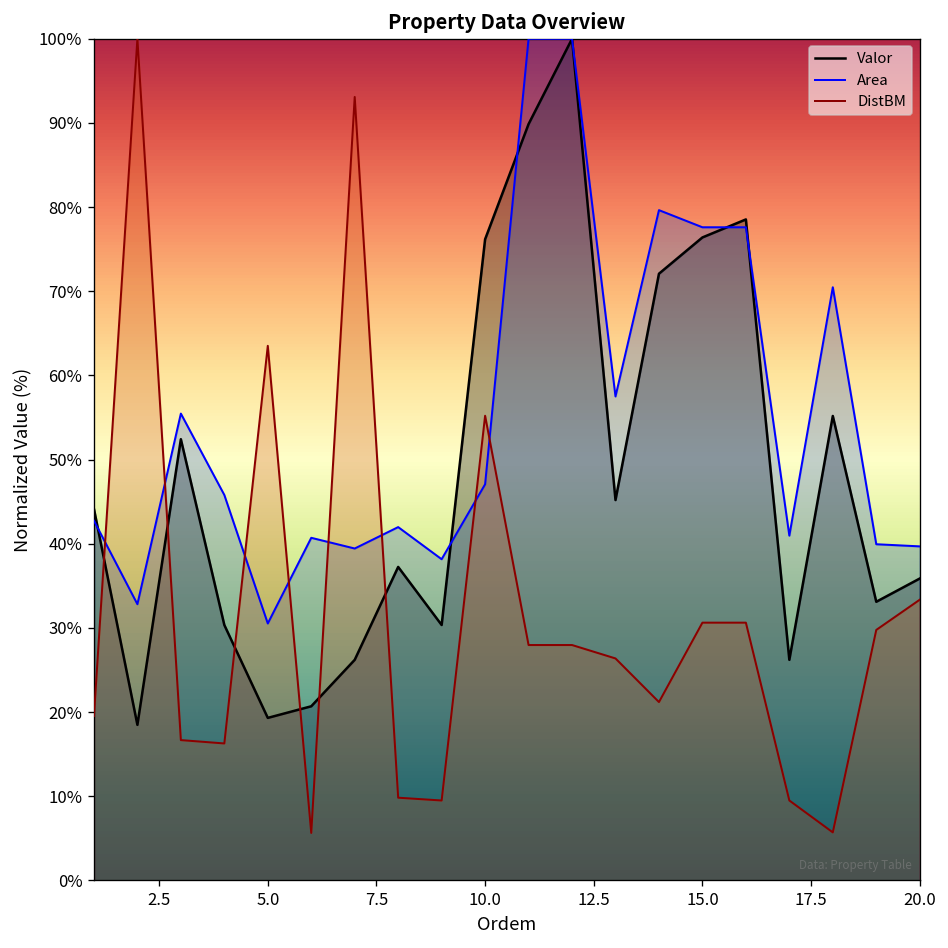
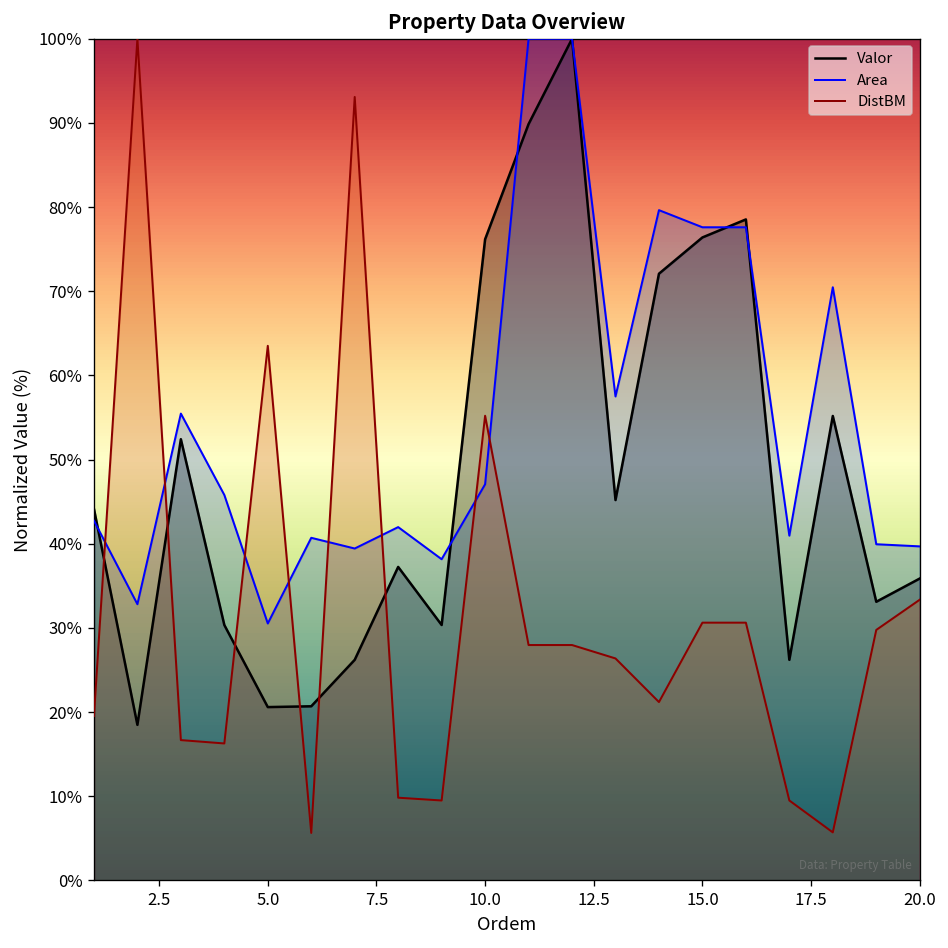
Valor, 5.0: 19% -> 21%
